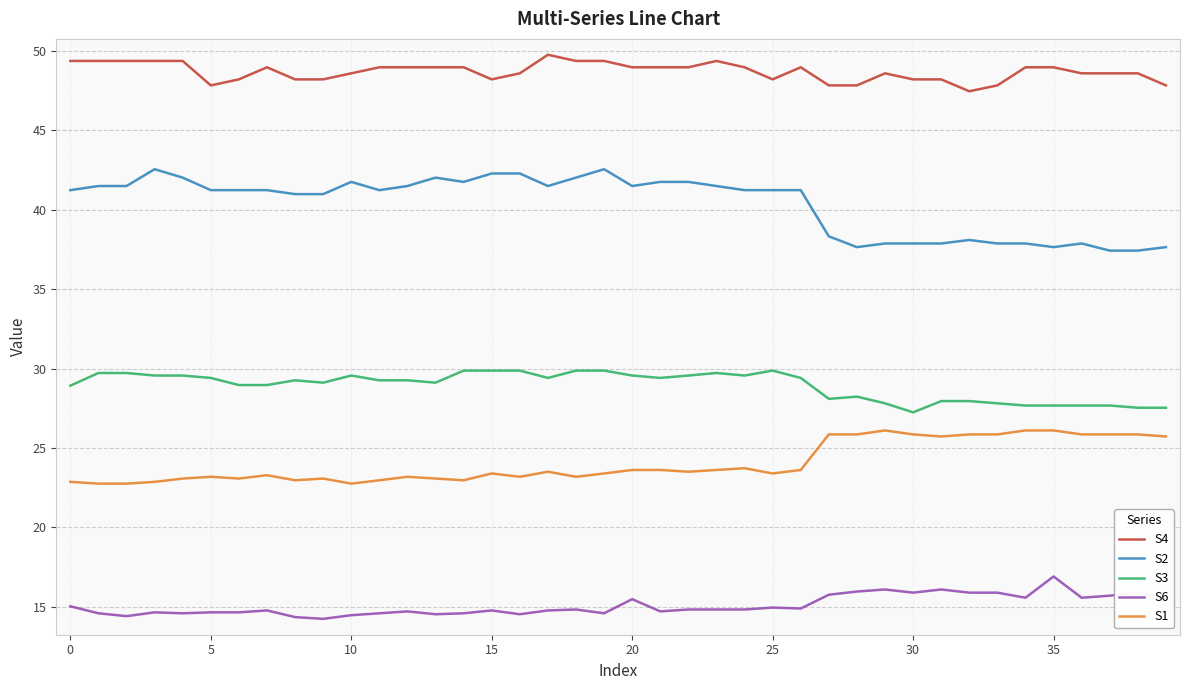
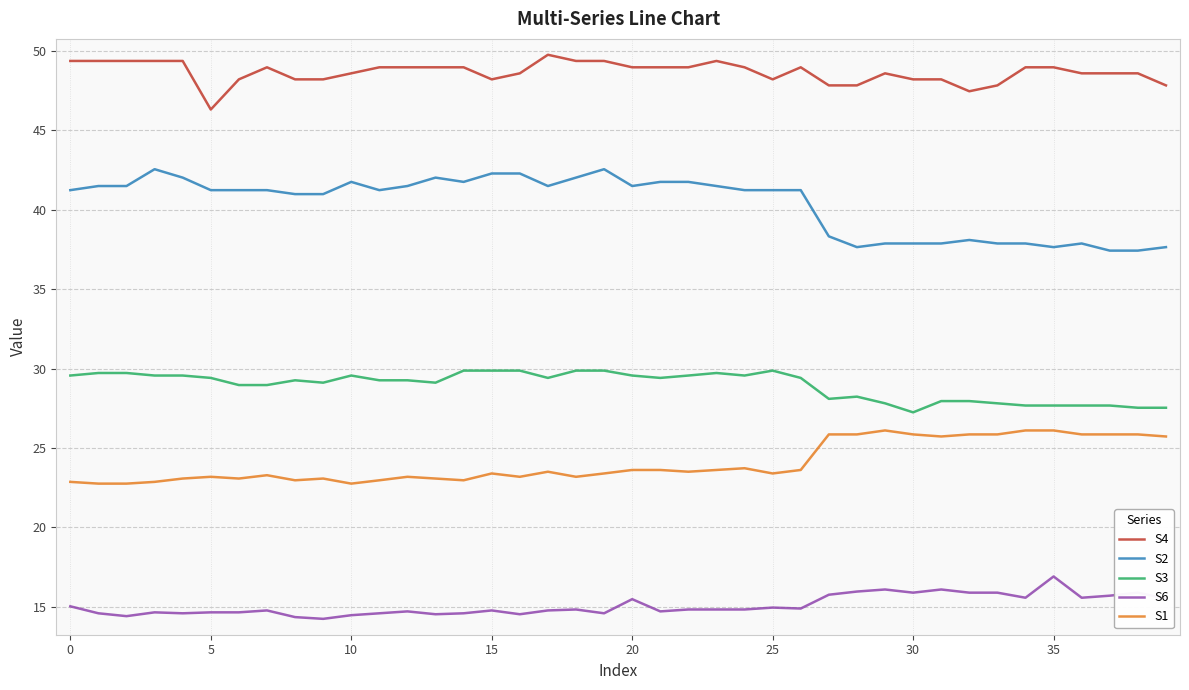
S3, 0: 28.9 -> 29.6
S4, 5: 47.8 -> 46.3
